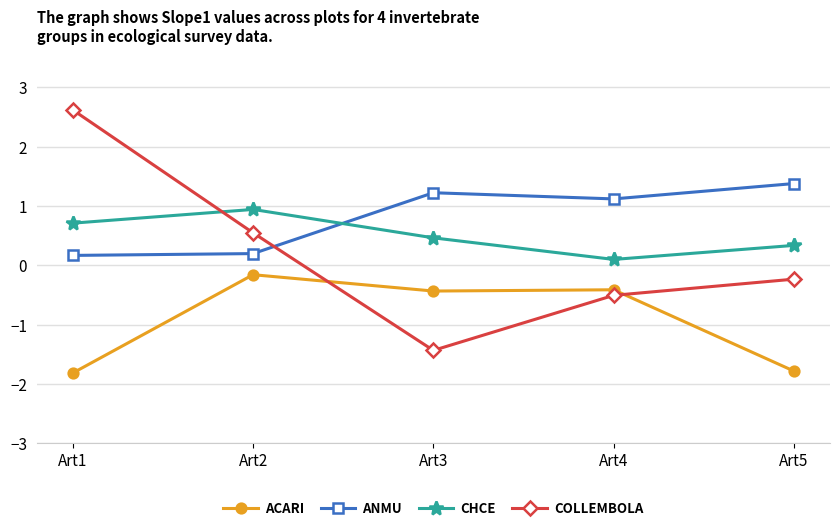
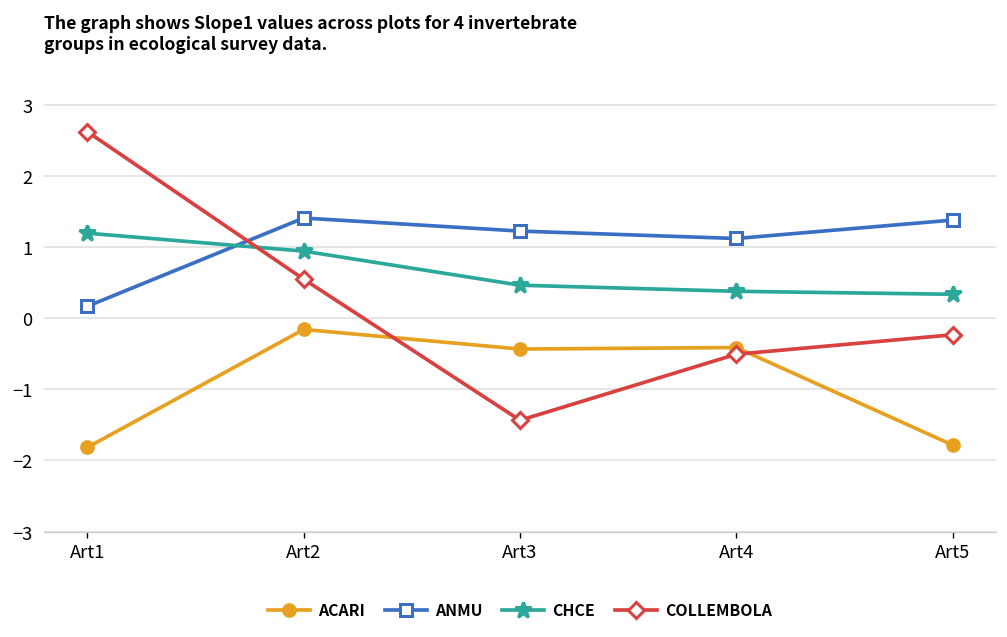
CHCE, Art1: 0.7 -> 1.2
ANMU, Art2: 0.2 -> 1.4
CHCE, Art4: 0.1 -> 0.4
